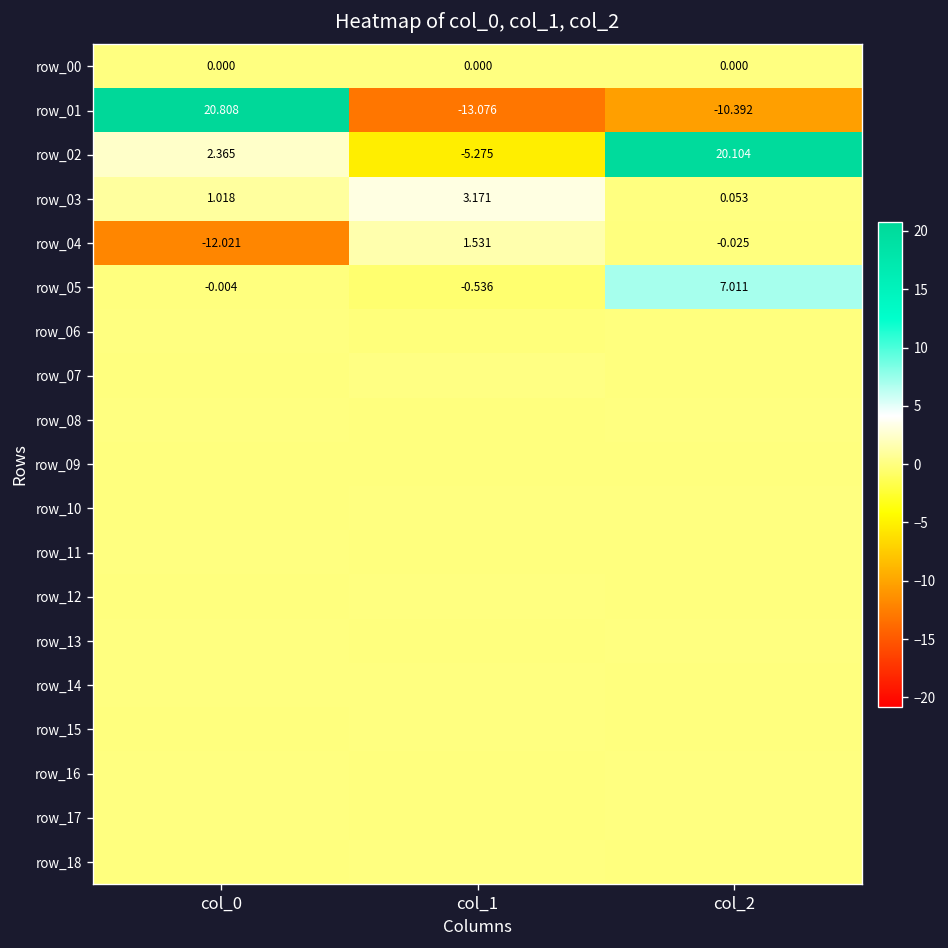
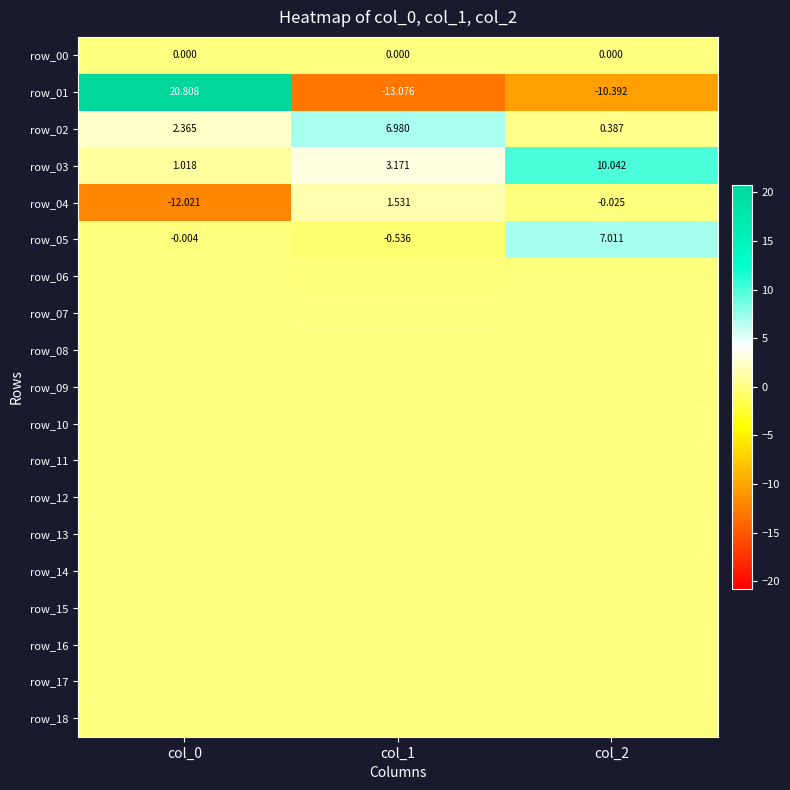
row_02, col_1: -5.275 -> 6.980
row_02, col_2: 20.104 -> 0.387
row_03, col_2: 0.053 -> 10.042
